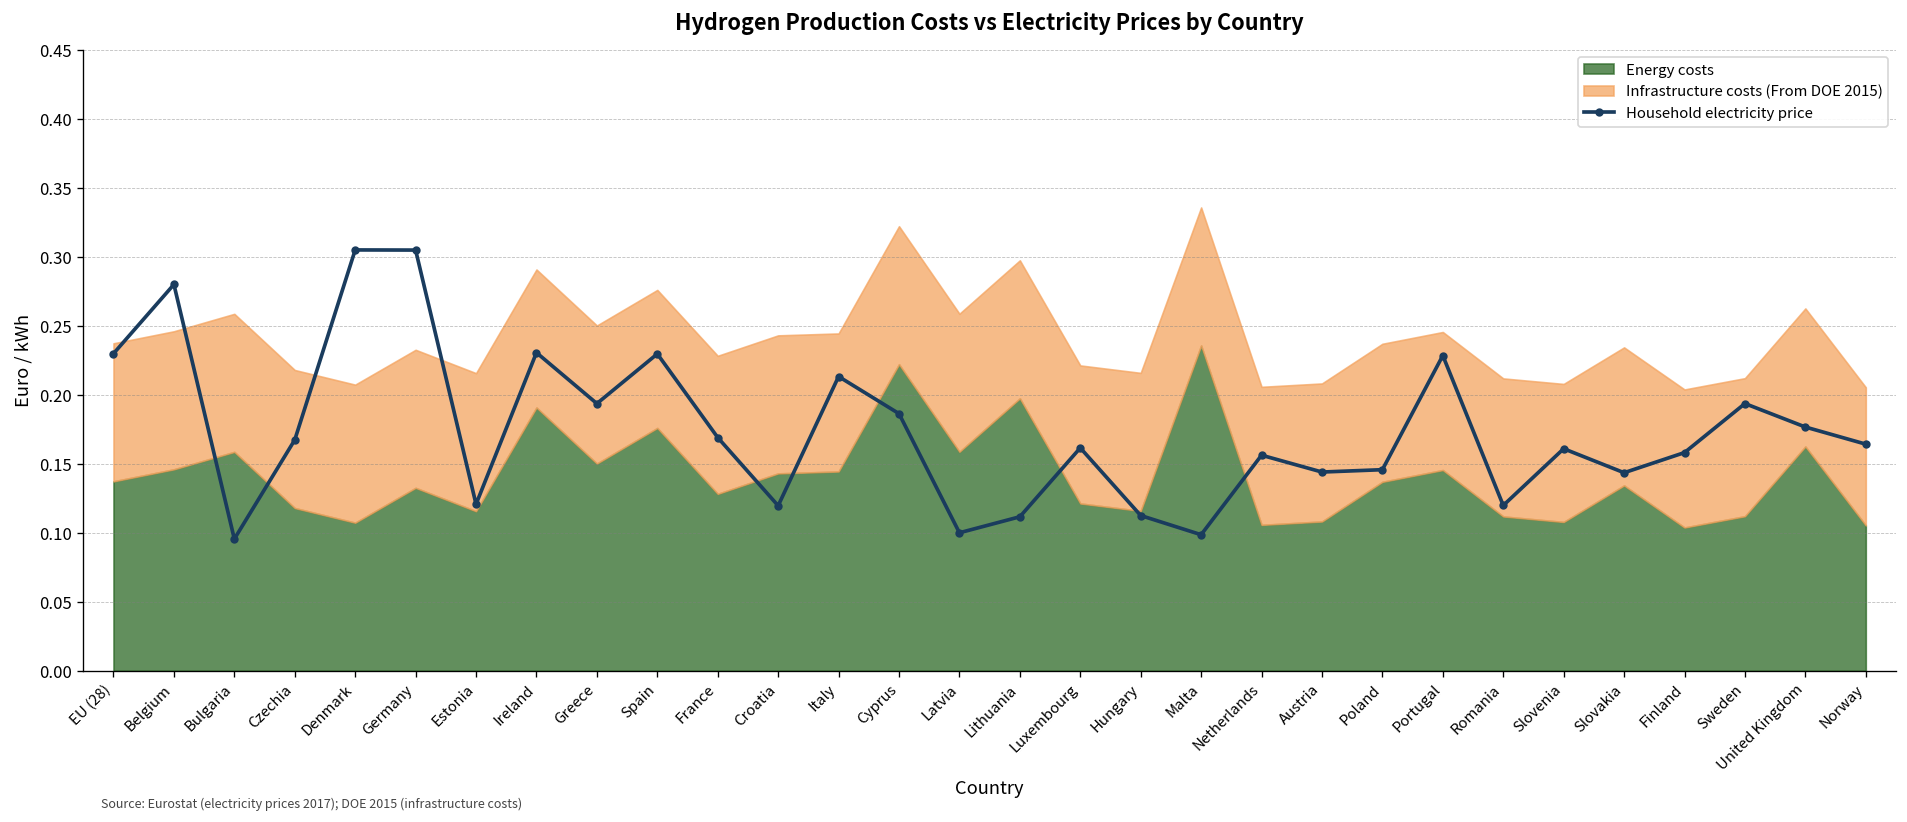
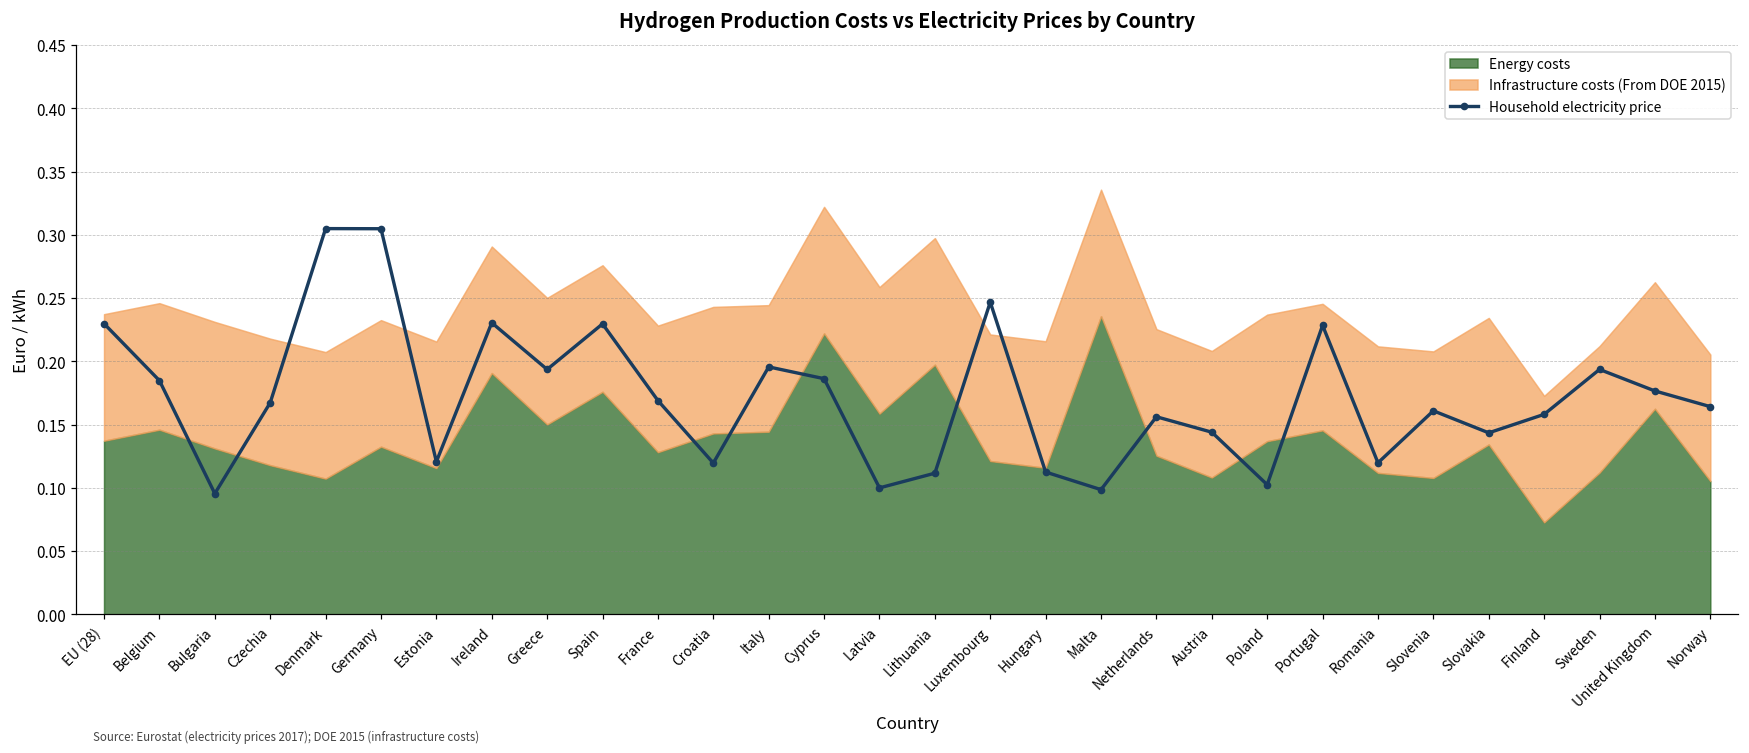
Household electricity price, Belgium: 0.280 -> 0.185
Energy costs, Bulgaria: 0.159 -> 0.131
Household electricity price, Italy: 0.213 -> 0.196
Household electricity price, Luxembourg: 0.162 -> 0.247
Energy costs, Netherlands: 0.106 -> 0.125
Household electricity price, Poland: 0.146 -> 0.103
Energy costs, Finland: 0.104 -> 0.073
